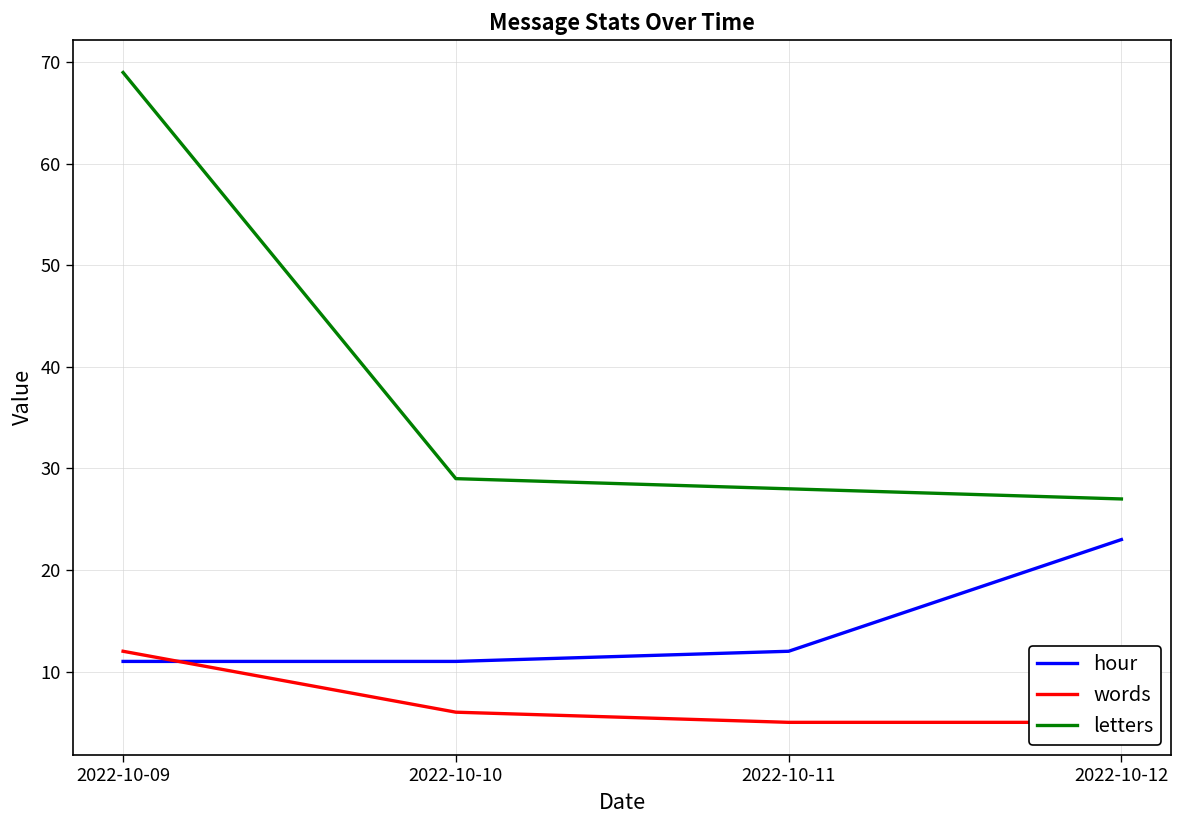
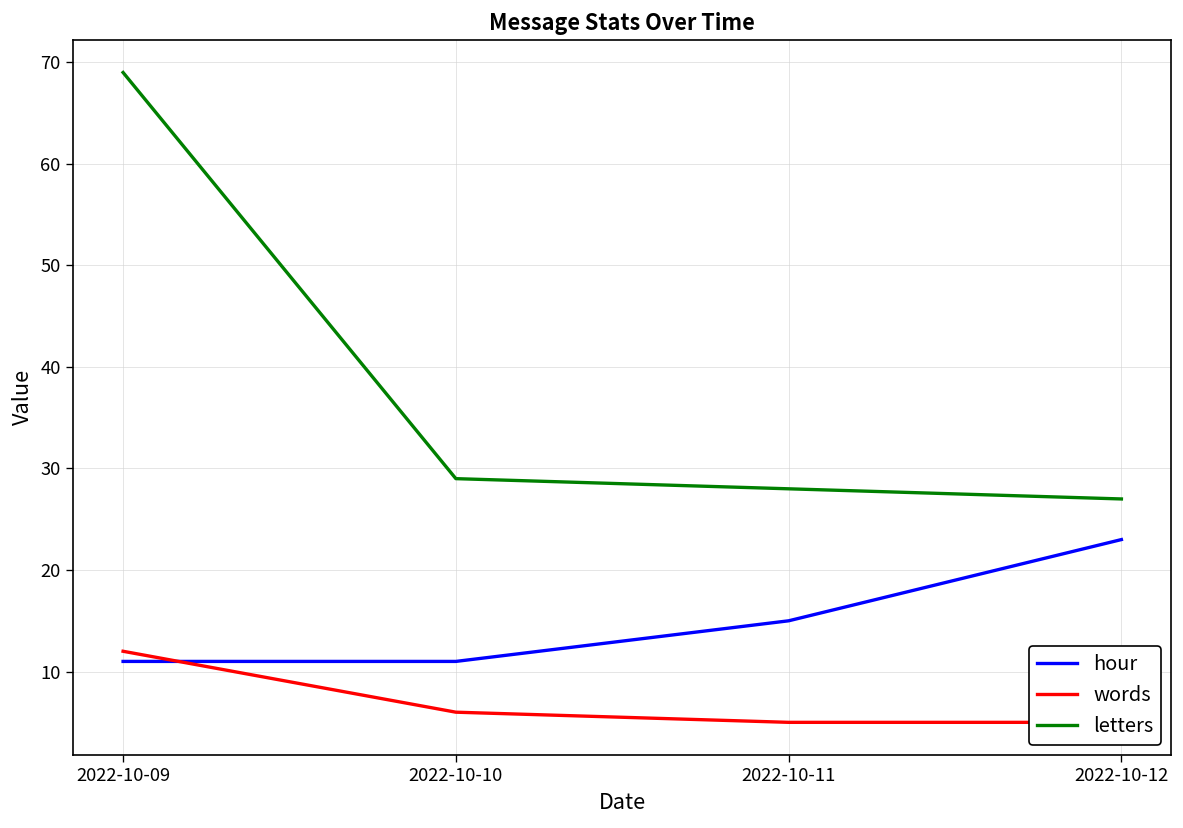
hour, 2022-10-11: 12 -> 15
